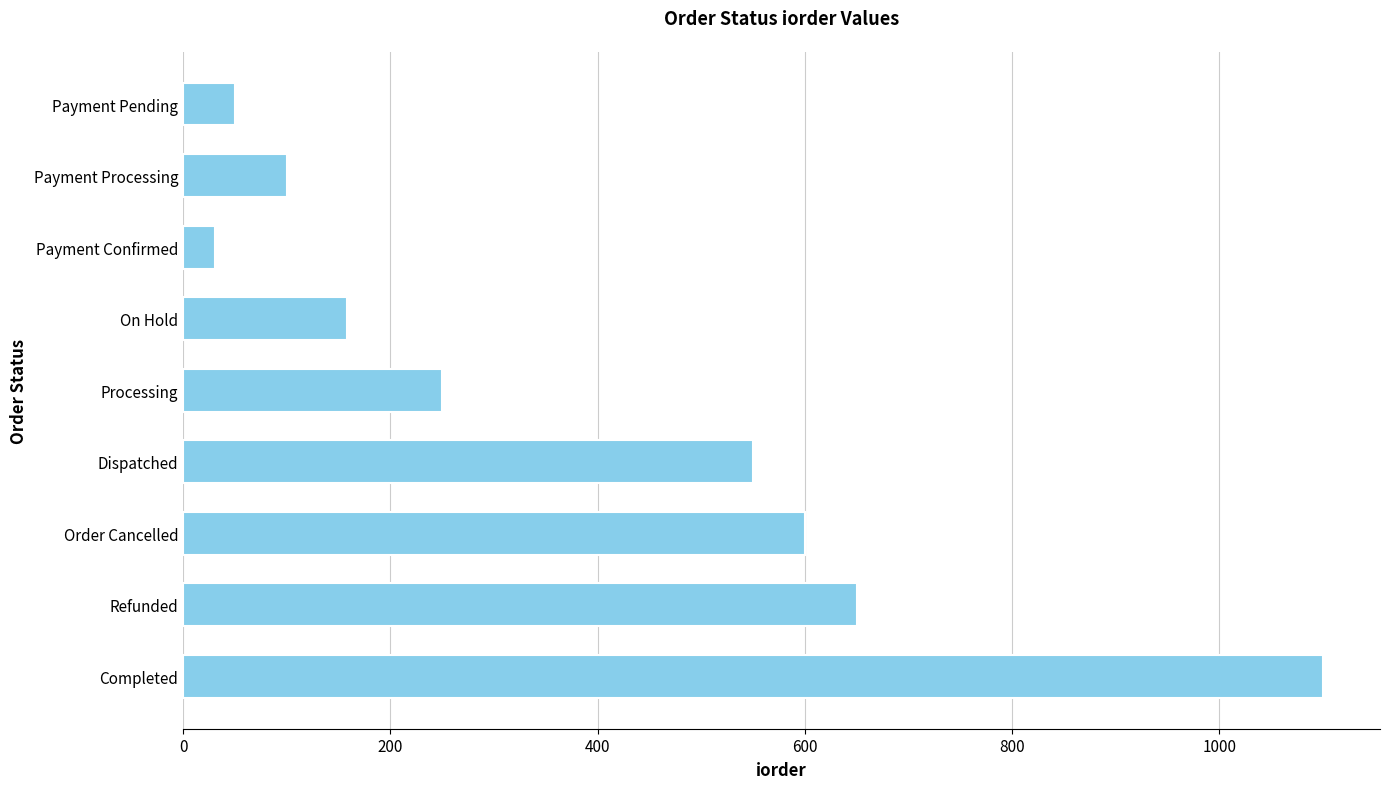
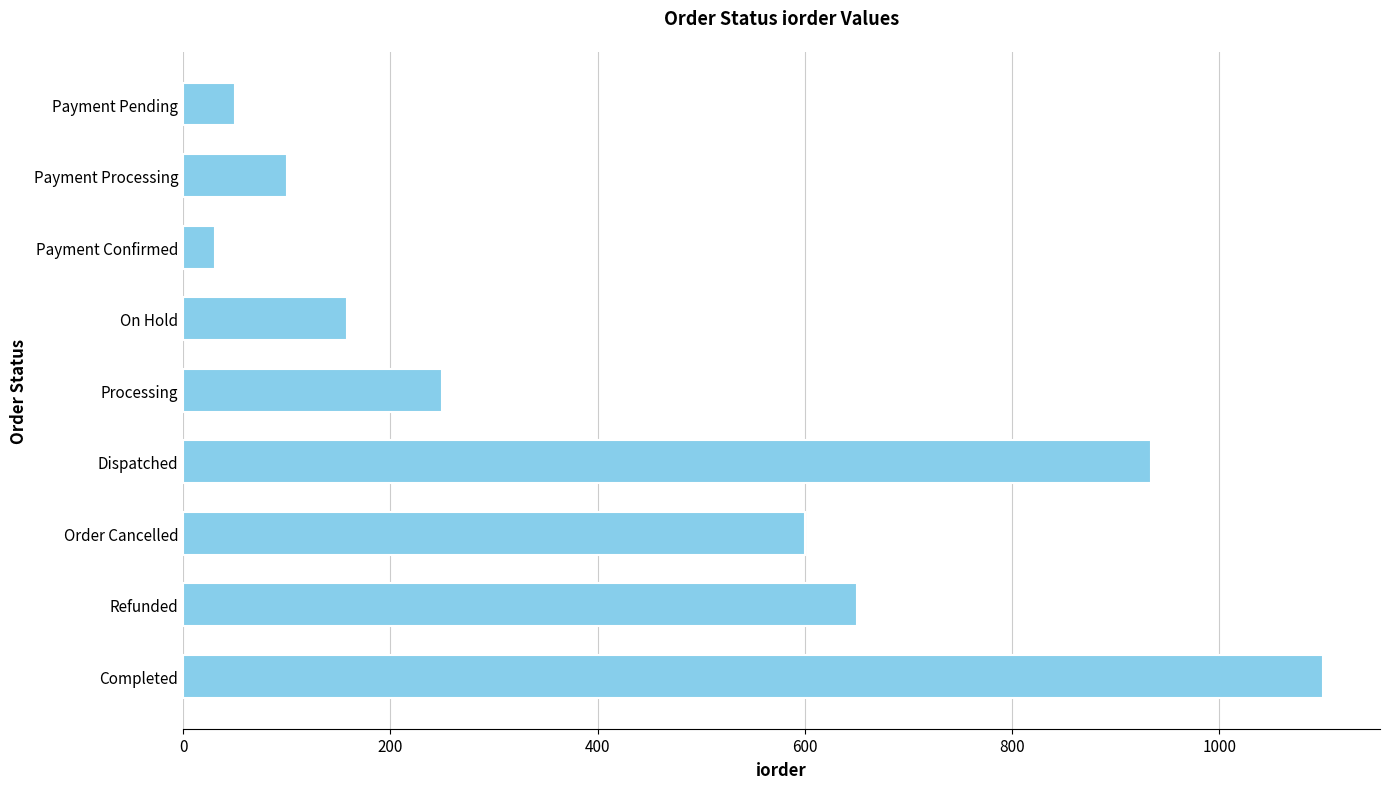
Dispatched: 550 -> 934
